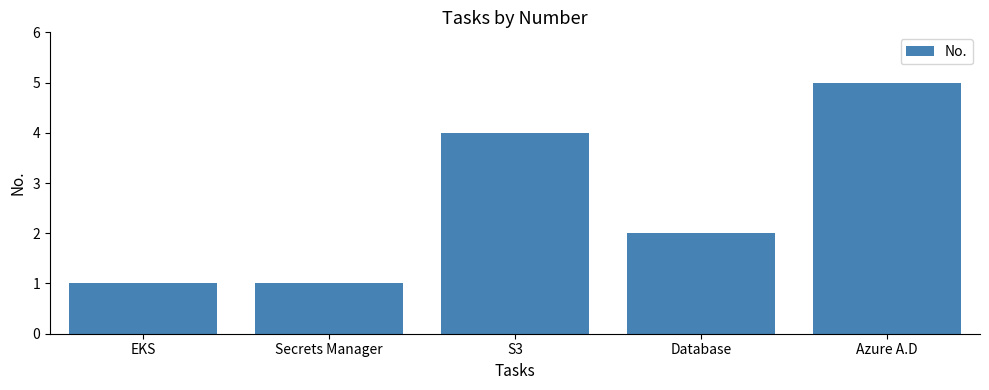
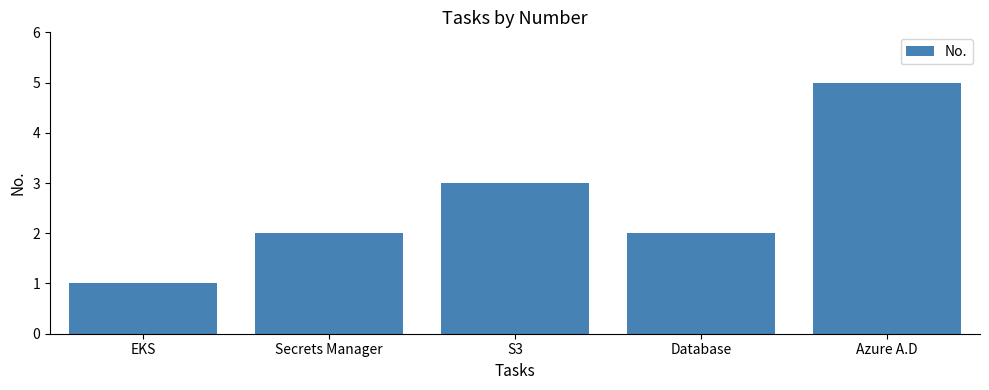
Secrets Manager: 1 -> 2
S3: 4 -> 3
